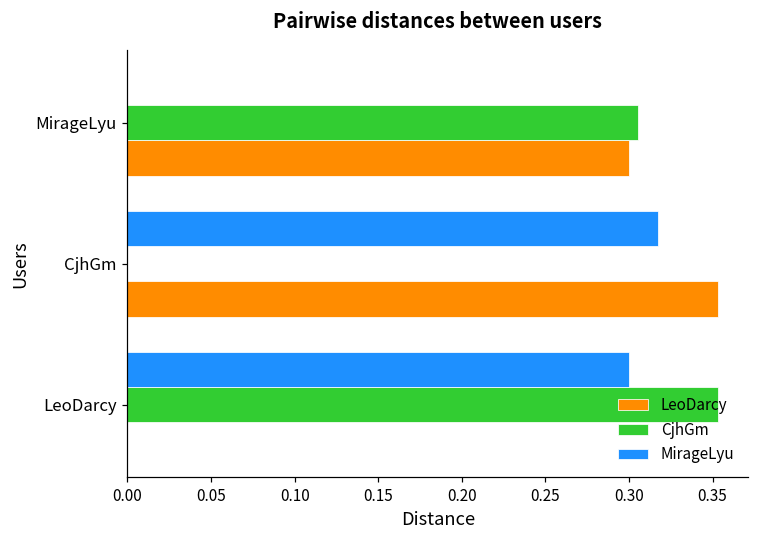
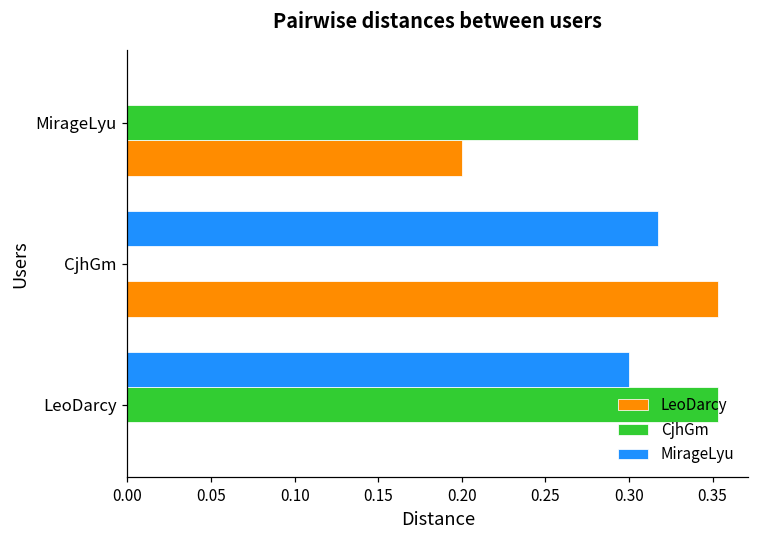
LeoDarcy, MirageLyu: 0.3 -> 0.2
